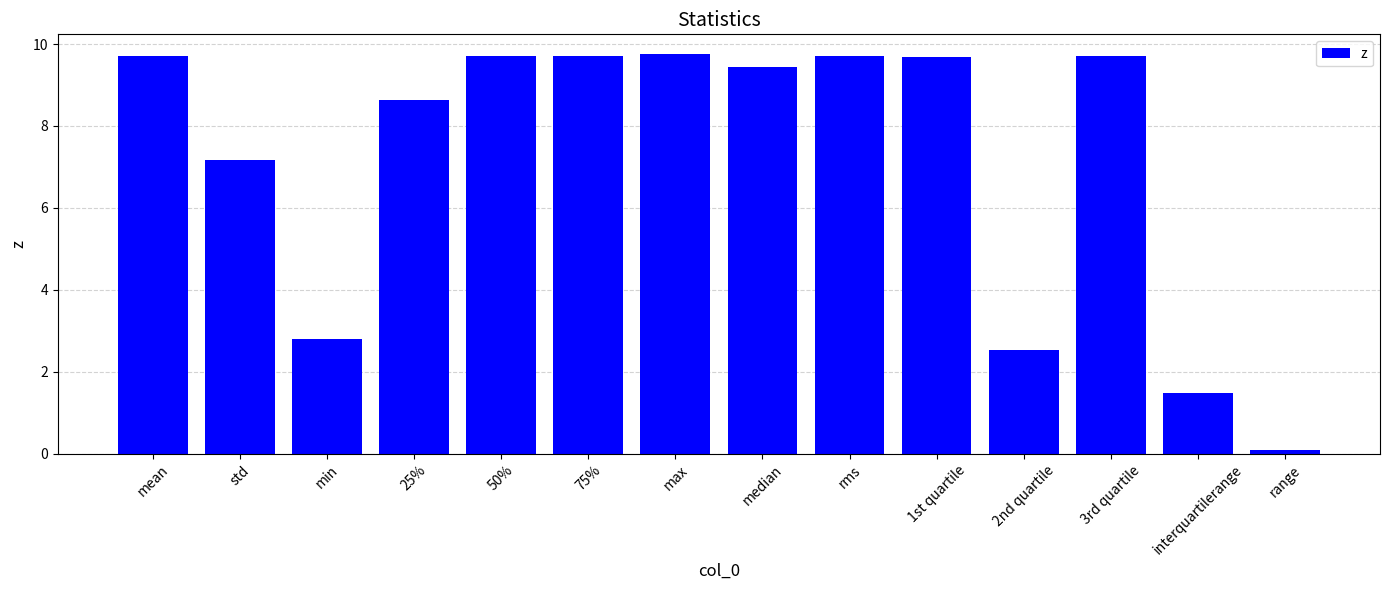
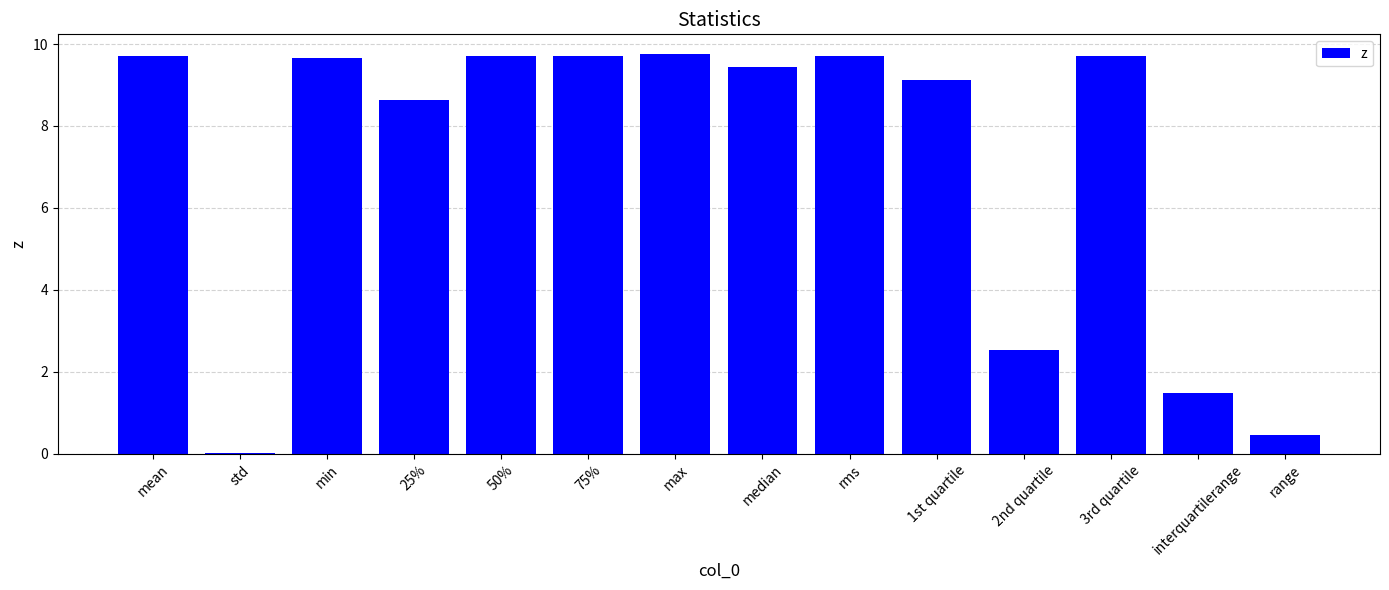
std: 7.2 -> 0.0
min: 2.8 -> 9.7
1st quartile: 9.7 -> 9.1
range: 0.1 -> 0.5
